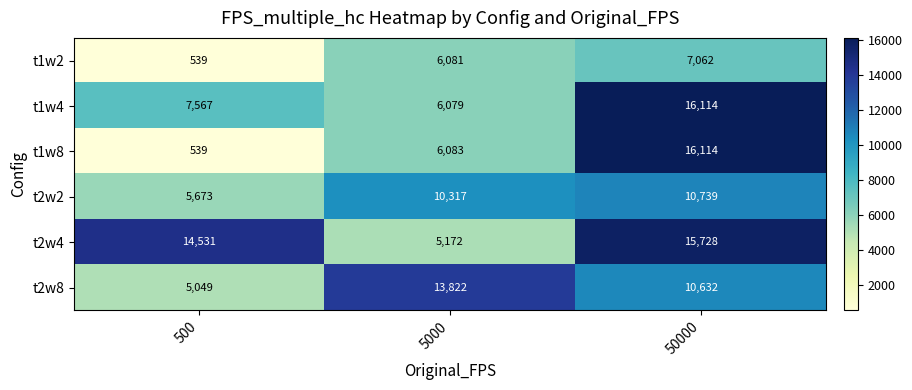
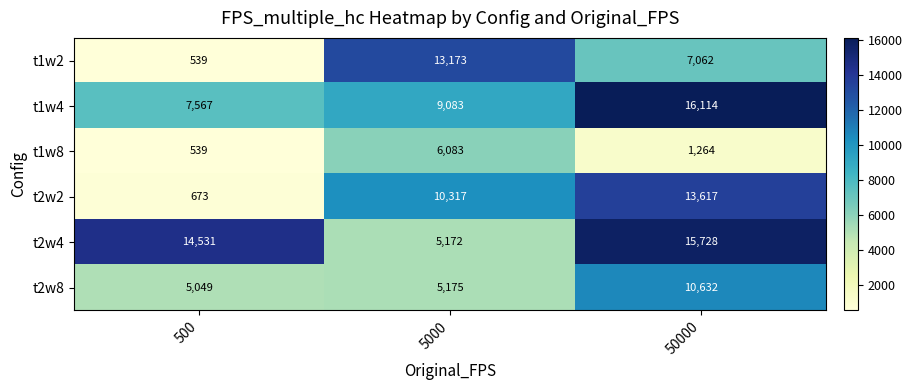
t1w2, 5000: 6,081 -> 13,173
t1w4, 5000: 6,079 -> 9,083
t1w8, 50000: 16,114 -> 1,264
t2w2, 500: 5,673 -> 673
t2w2, 50000: 10,739 -> 13,617
t2w8, 5000: 13,822 -> 5,175
